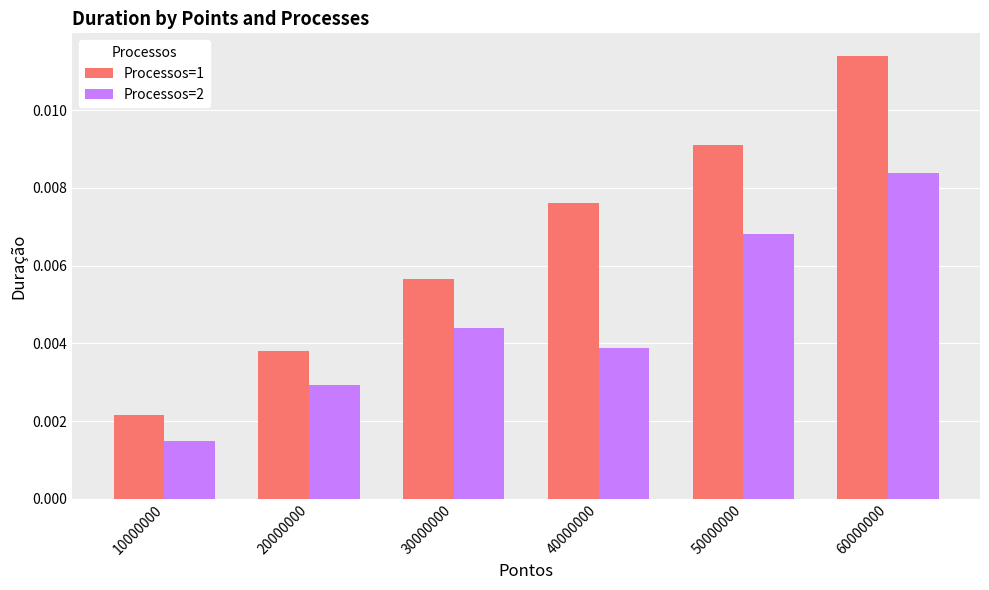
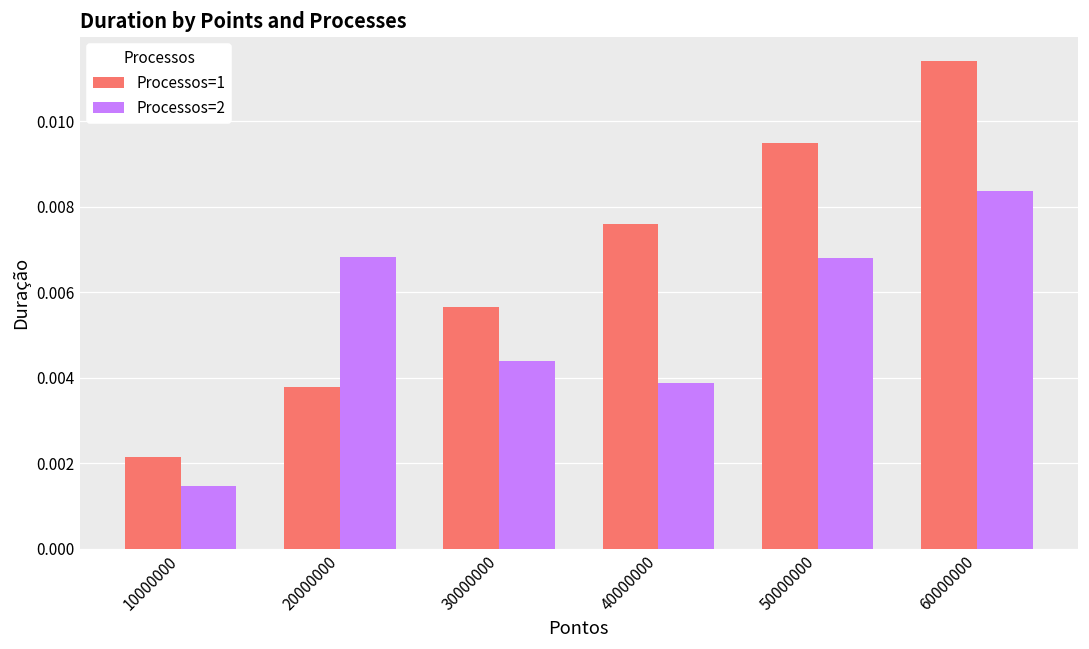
Processos=2, 20000000: 0.0029 -> 0.0068
Processos=1, 50000000: 0.0091 -> 0.0095
